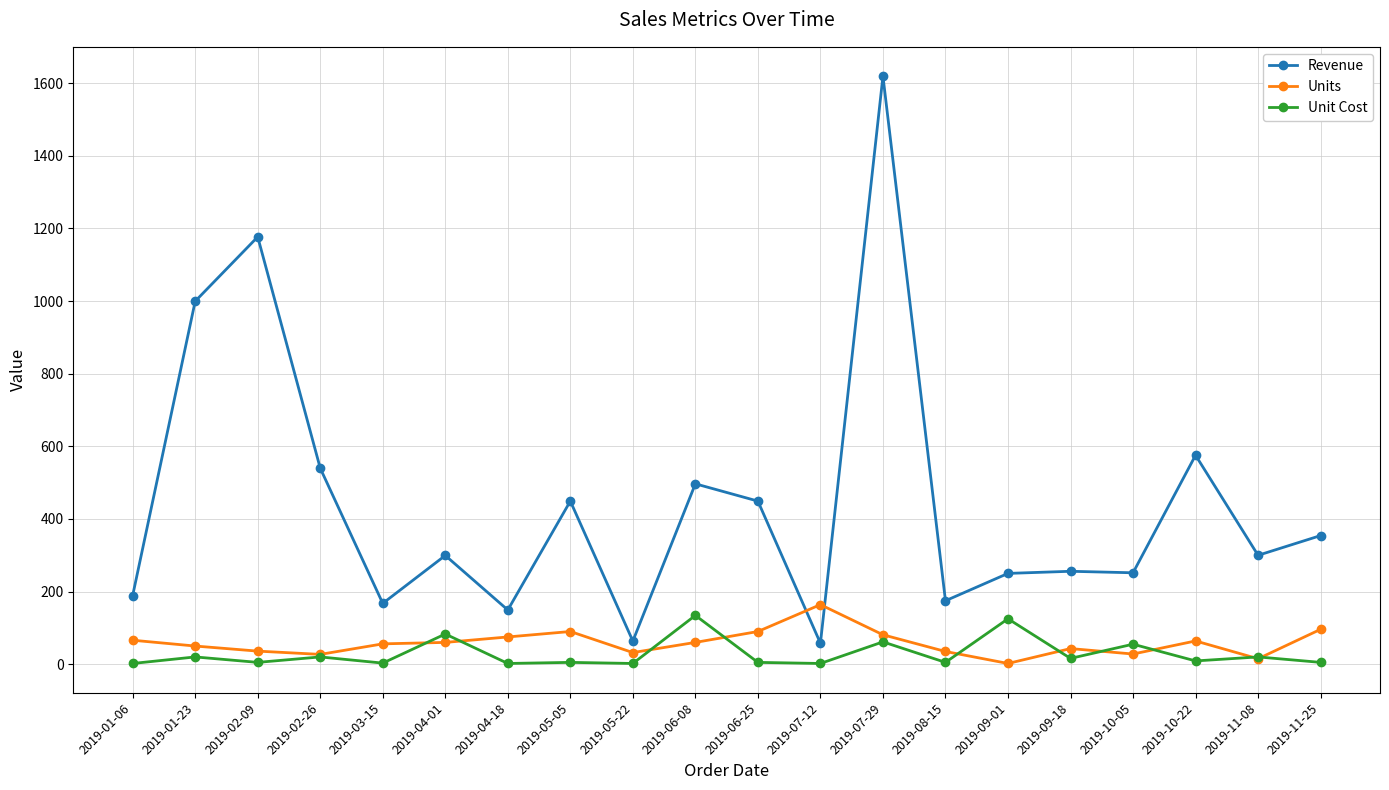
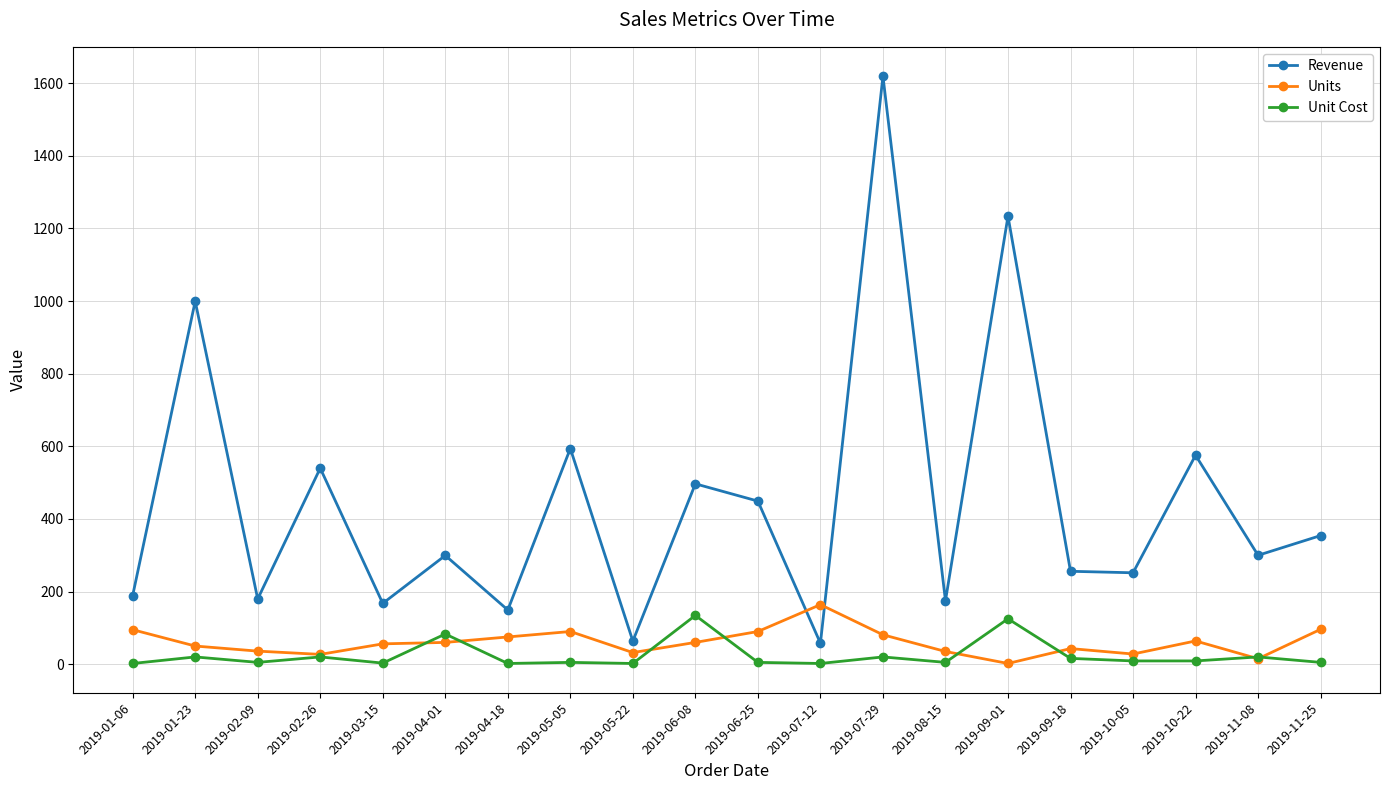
Units, 2019-01-06: 70 -> 100
Revenue, 2019-02-09: 1180 -> 180
Revenue, 2019-05-05: 450 -> 590
Unit Cost, 2019-07-29: 60 -> 20
Revenue, 2019-09-01: 250 -> 1230
Unit Cost, 2019-10-05: 60 -> 10
